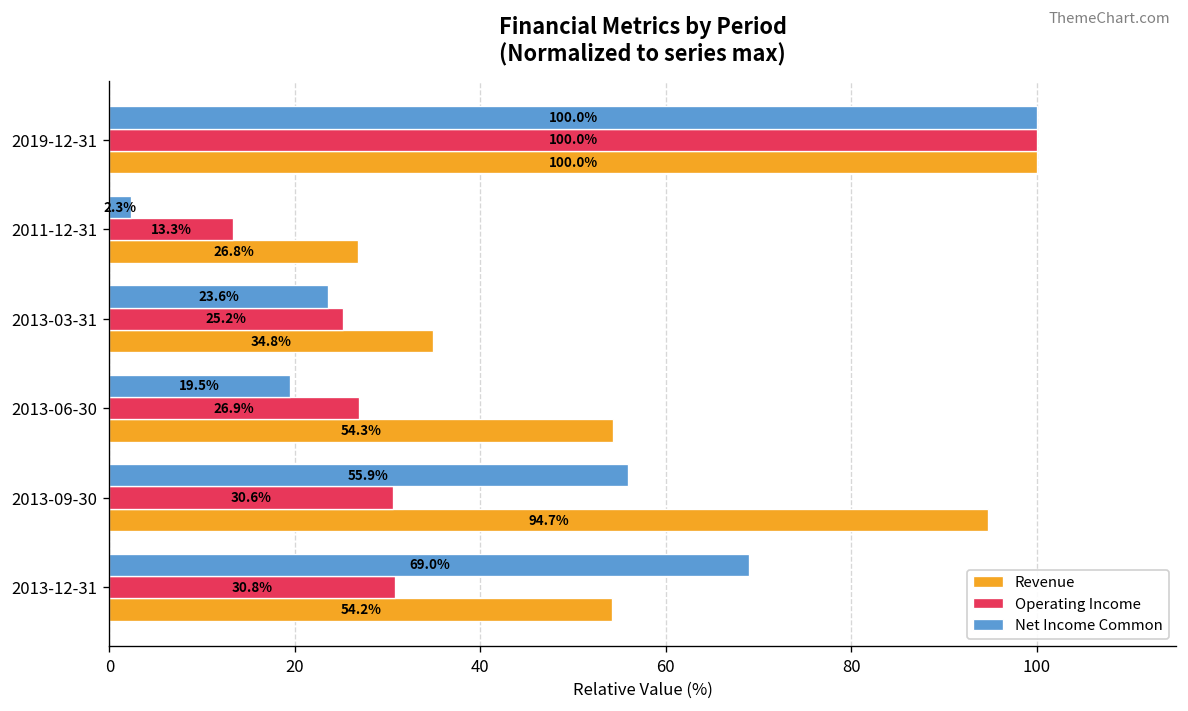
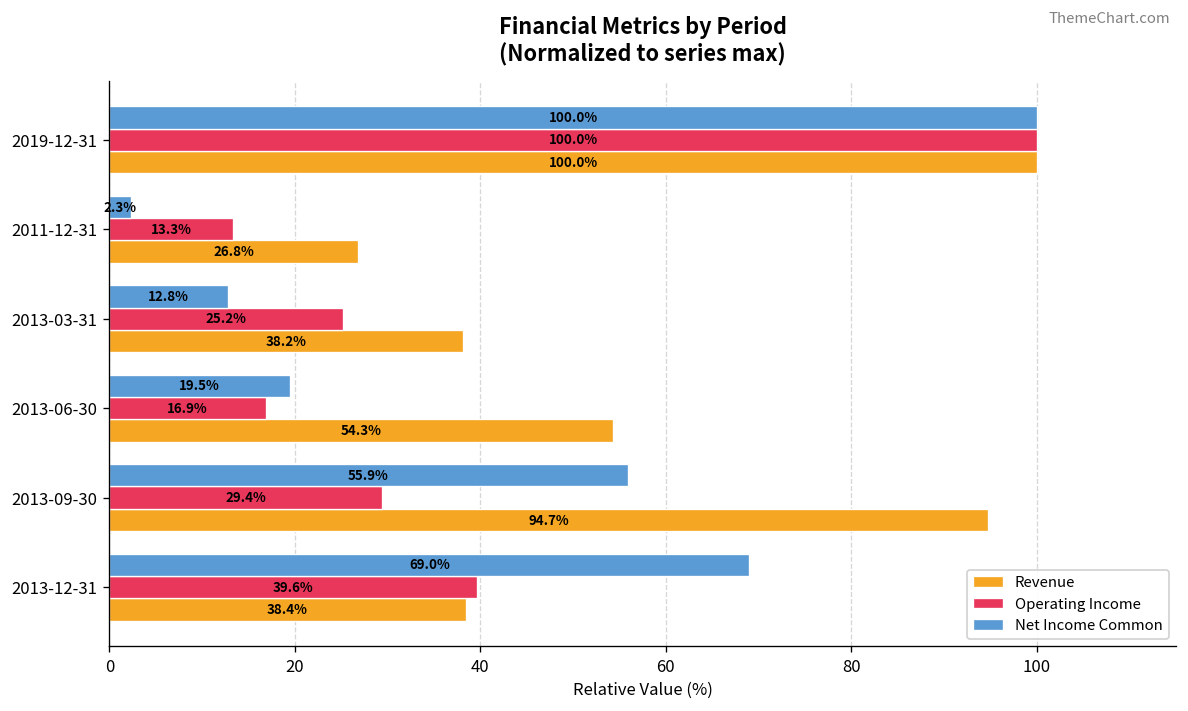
Net Income Common, 2013-03-31: 23.6% -> 12.8%
Revenue, 2013-03-31: 34.8% -> 38.2%
Operating Income, 2013-06-30: 26.9% -> 16.9%
Operating Income, 2013-09-30: 30.6% -> 29.4%
Operating Income, 2013-12-31: 30.8% -> 39.6%
Revenue, 2013-12-31: 54.2% -> 38.4%
